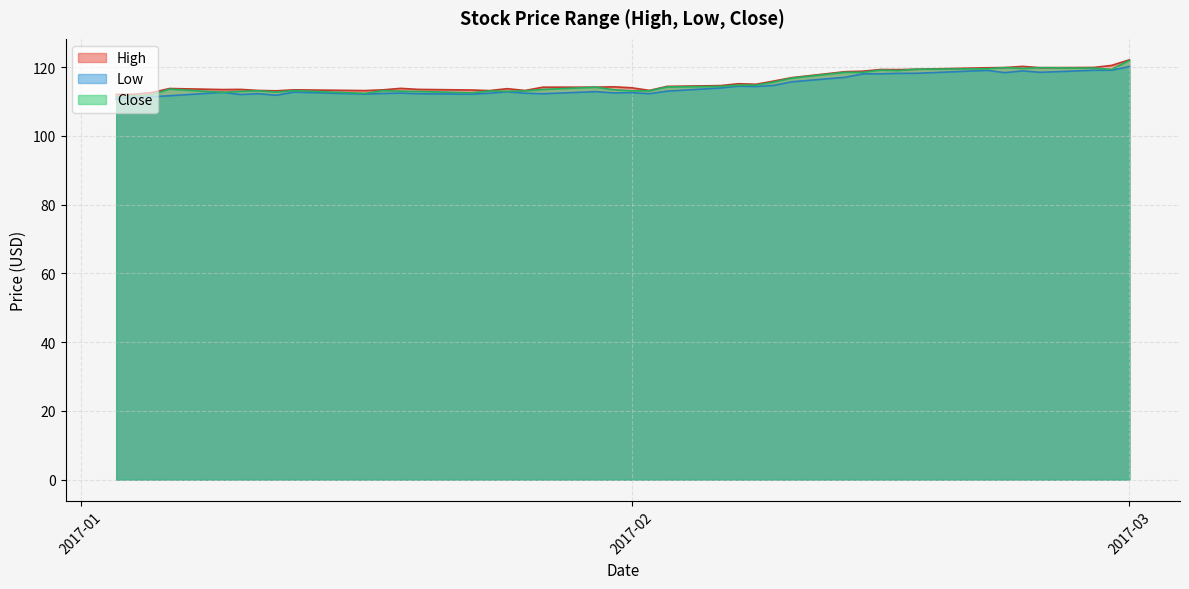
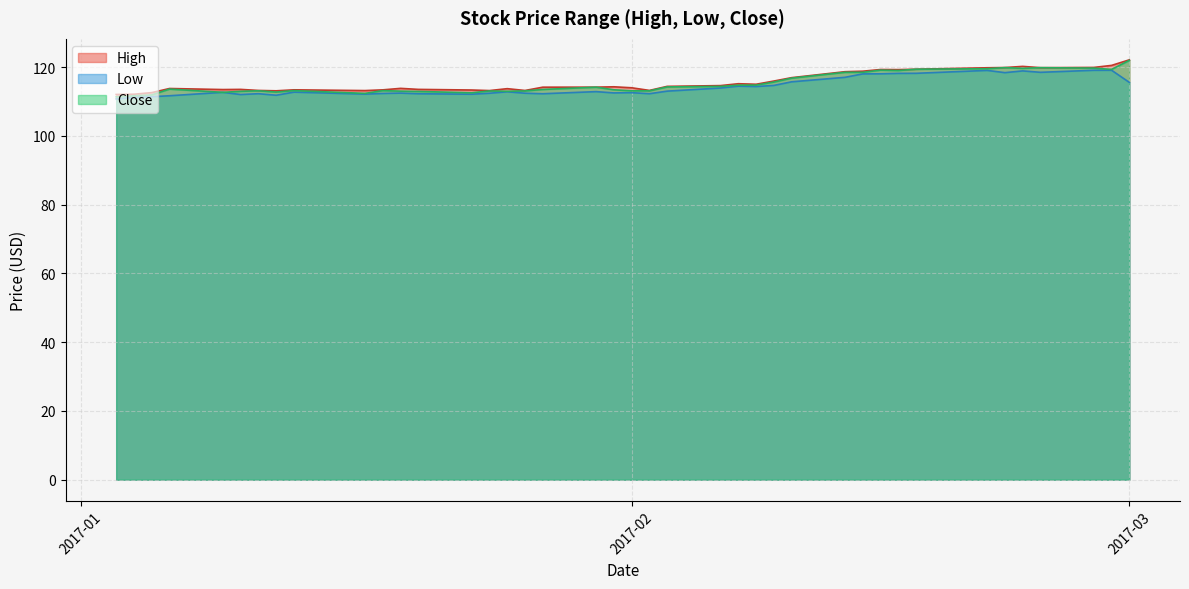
Low, 2017-03: 120 -> 116
